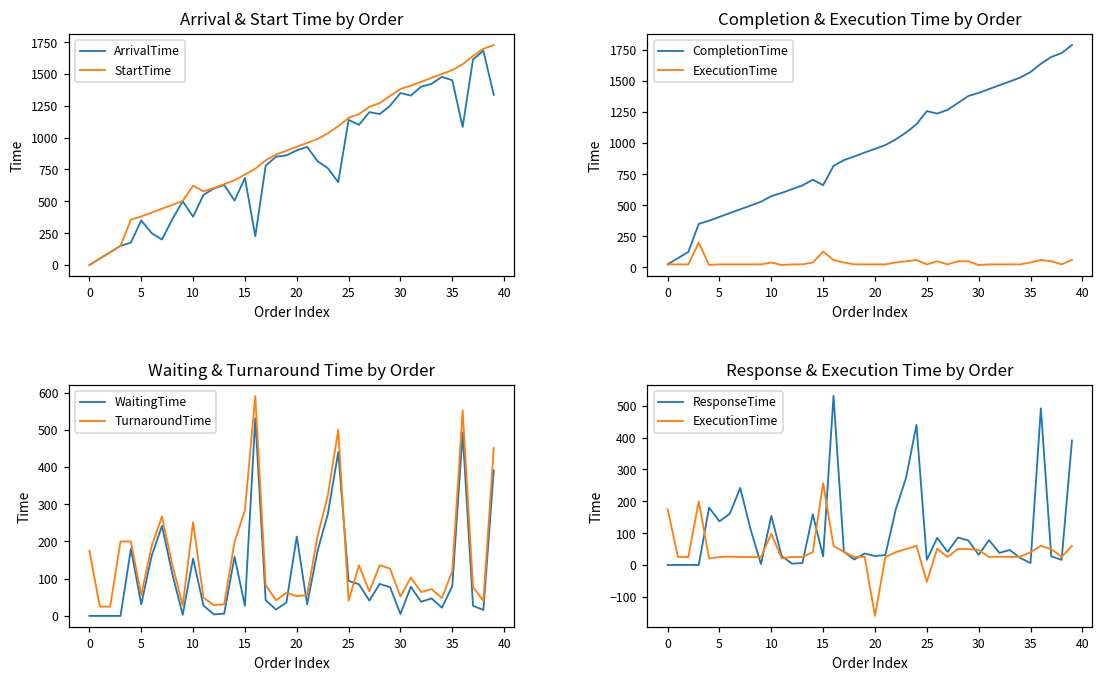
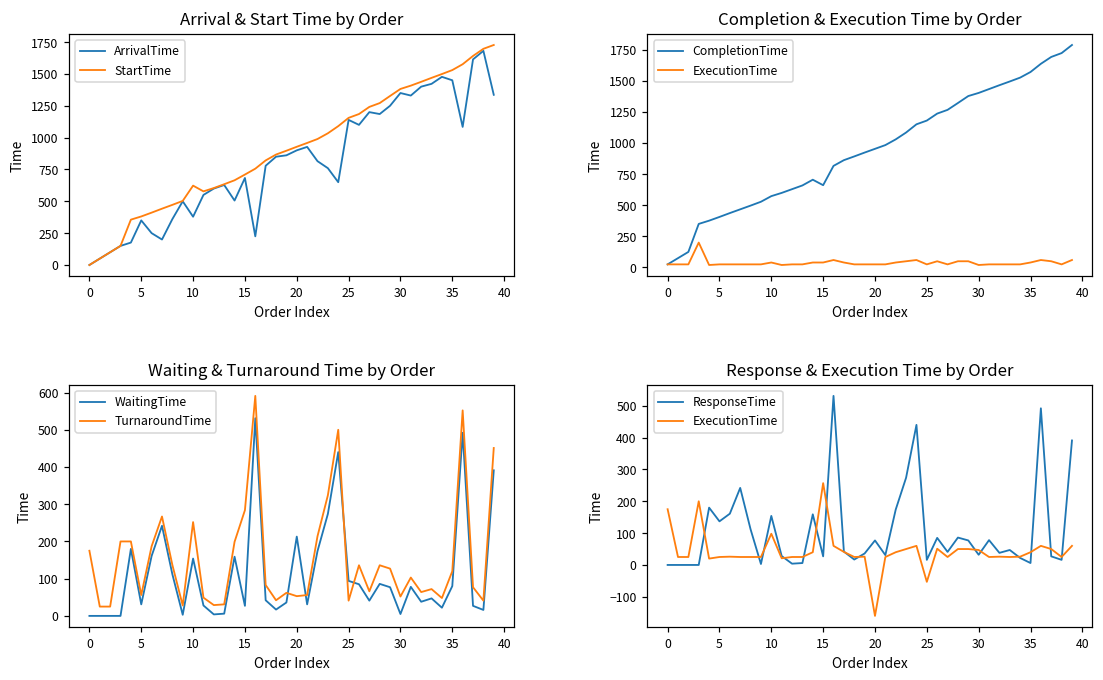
Completion & Execution Time by Order, ExecutionTime, 15: 130 -> 40
Completion & Execution Time by Order, CompletionTime, 25: 1260 -> 1180
Response & Execution Time by Order, ResponseTime, 20: 30 -> 80
